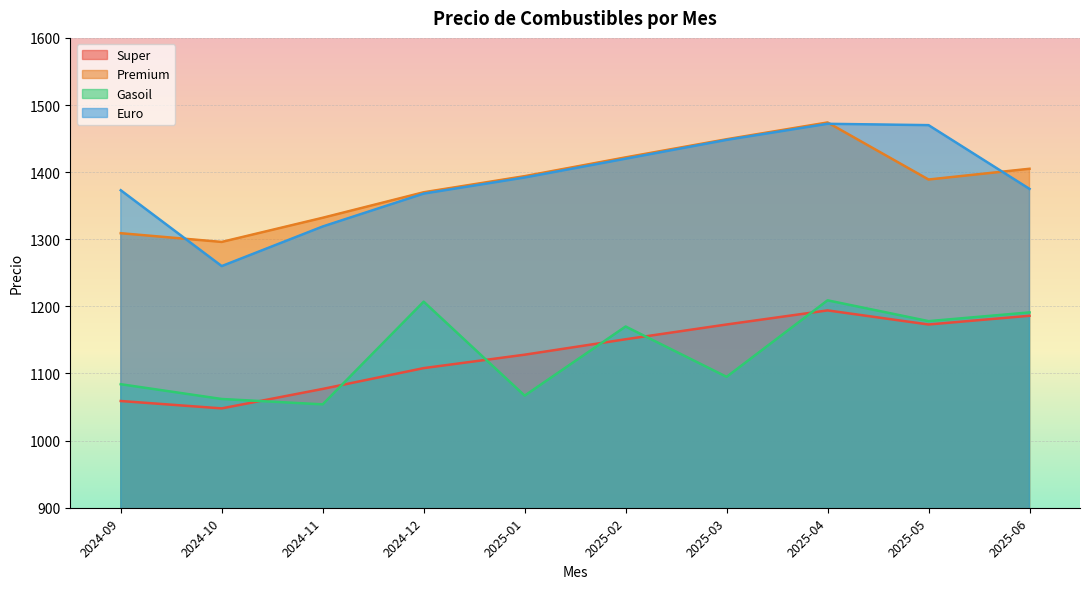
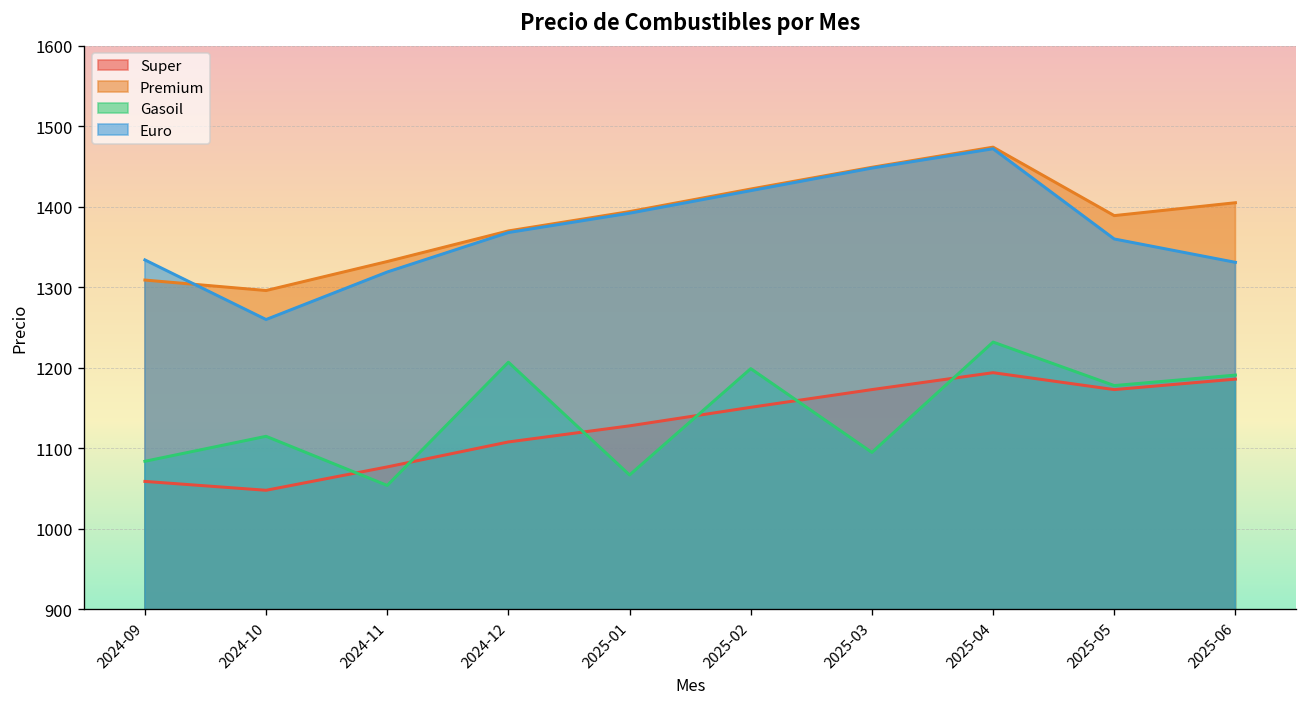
Euro, 2024-09: 1370 -> 1330
Gasoil, 2024-10: 1060 -> 1120
Gasoil, 2025-02: 1170 -> 1200
Gasoil, 2025-04: 1210 -> 1230
Euro, 2025-05: 1470 -> 1360
Euro, 2025-06: 1380 -> 1330
